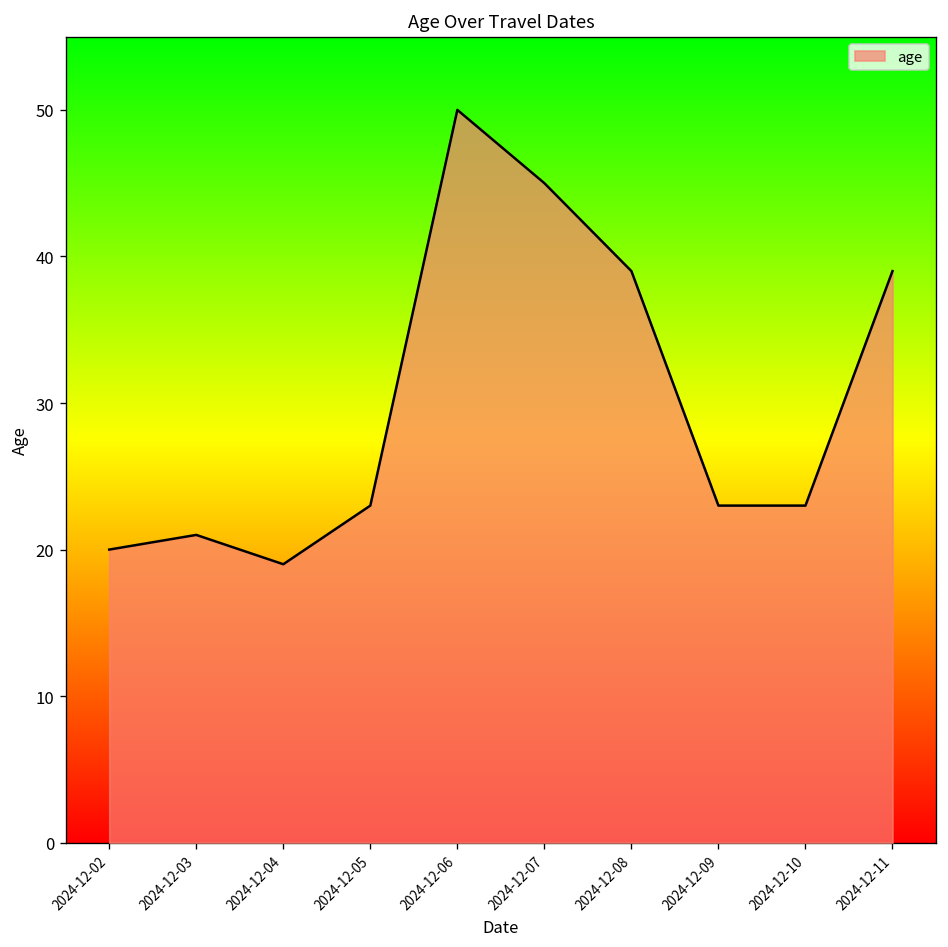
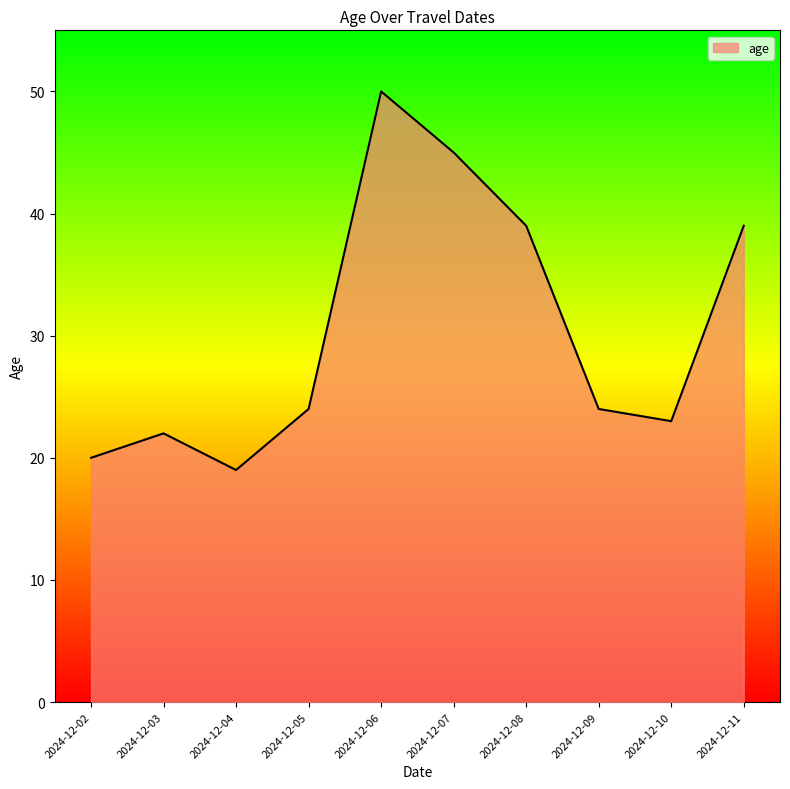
2024-12-03: 21 -> 22
2024-12-05: 23 -> 24
2024-12-09: 23 -> 24
